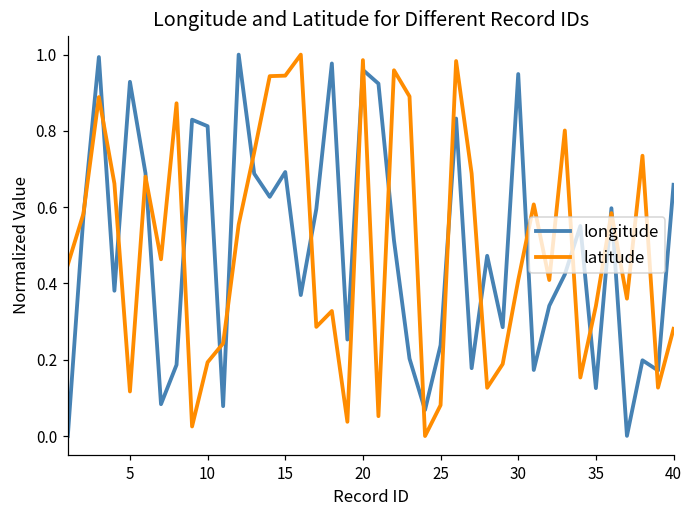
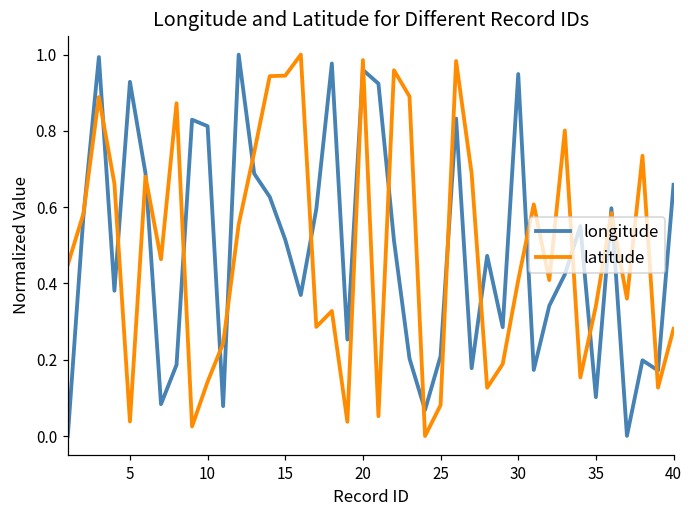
latitude, 5: 0.12 -> 0.04
latitude, 10: 0.19 -> 0.14
longitude, 15: 0.69 -> 0.51
longitude, 25: 0.24 -> 0.21
longitude, 35: 0.13 -> 0.10
